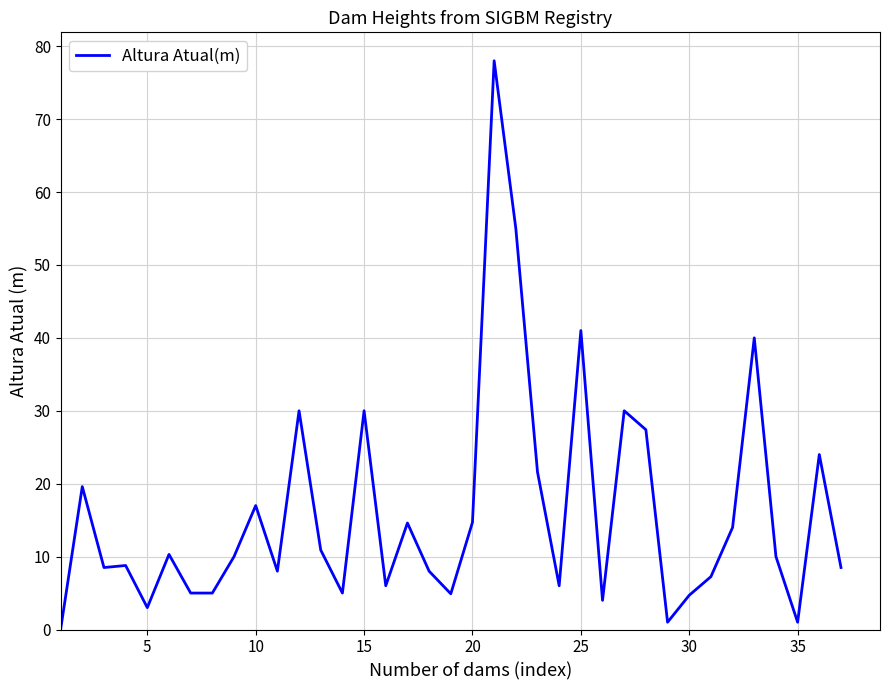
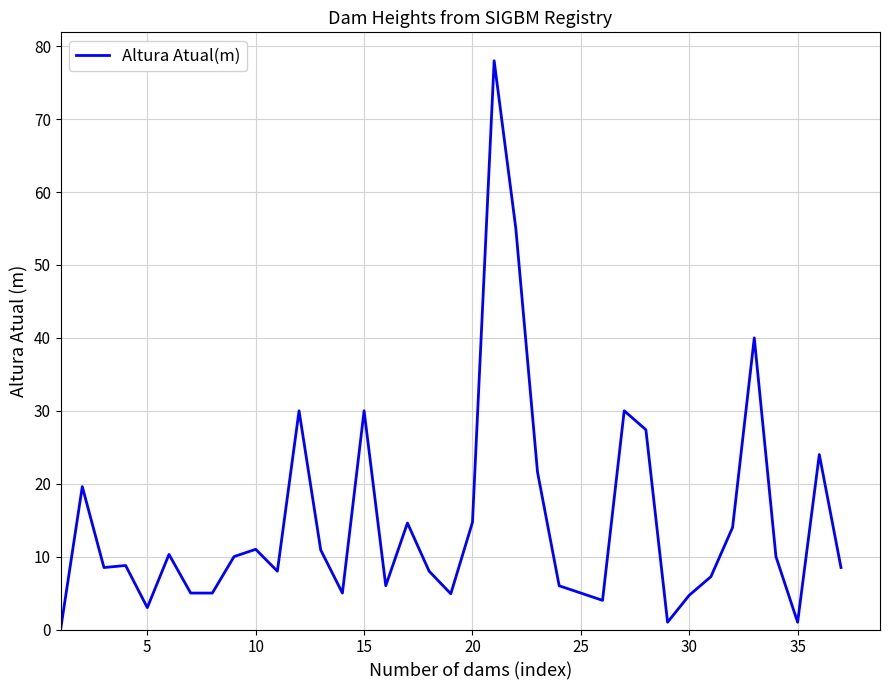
10: 17 -> 11
25: 41 -> 5
